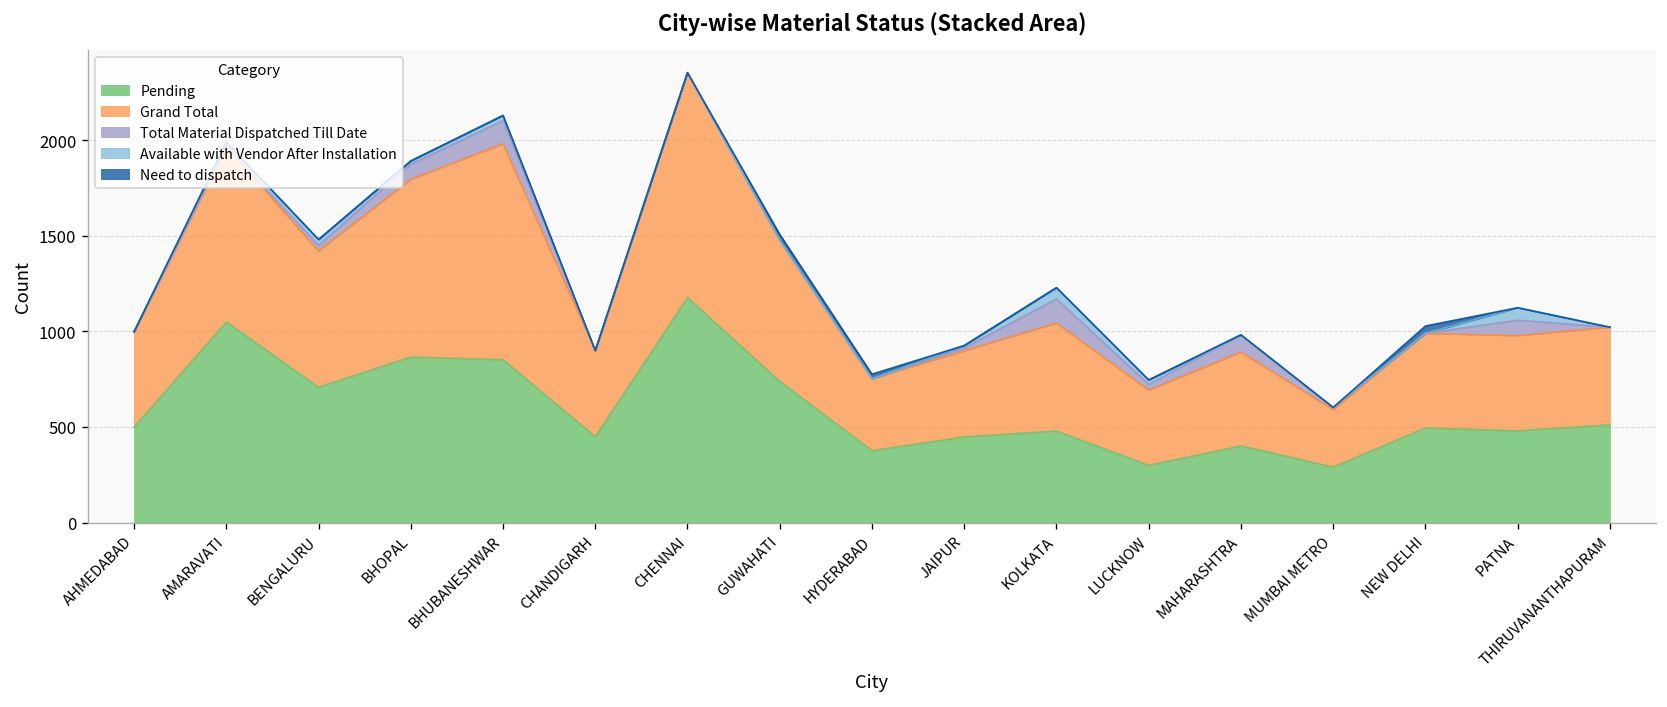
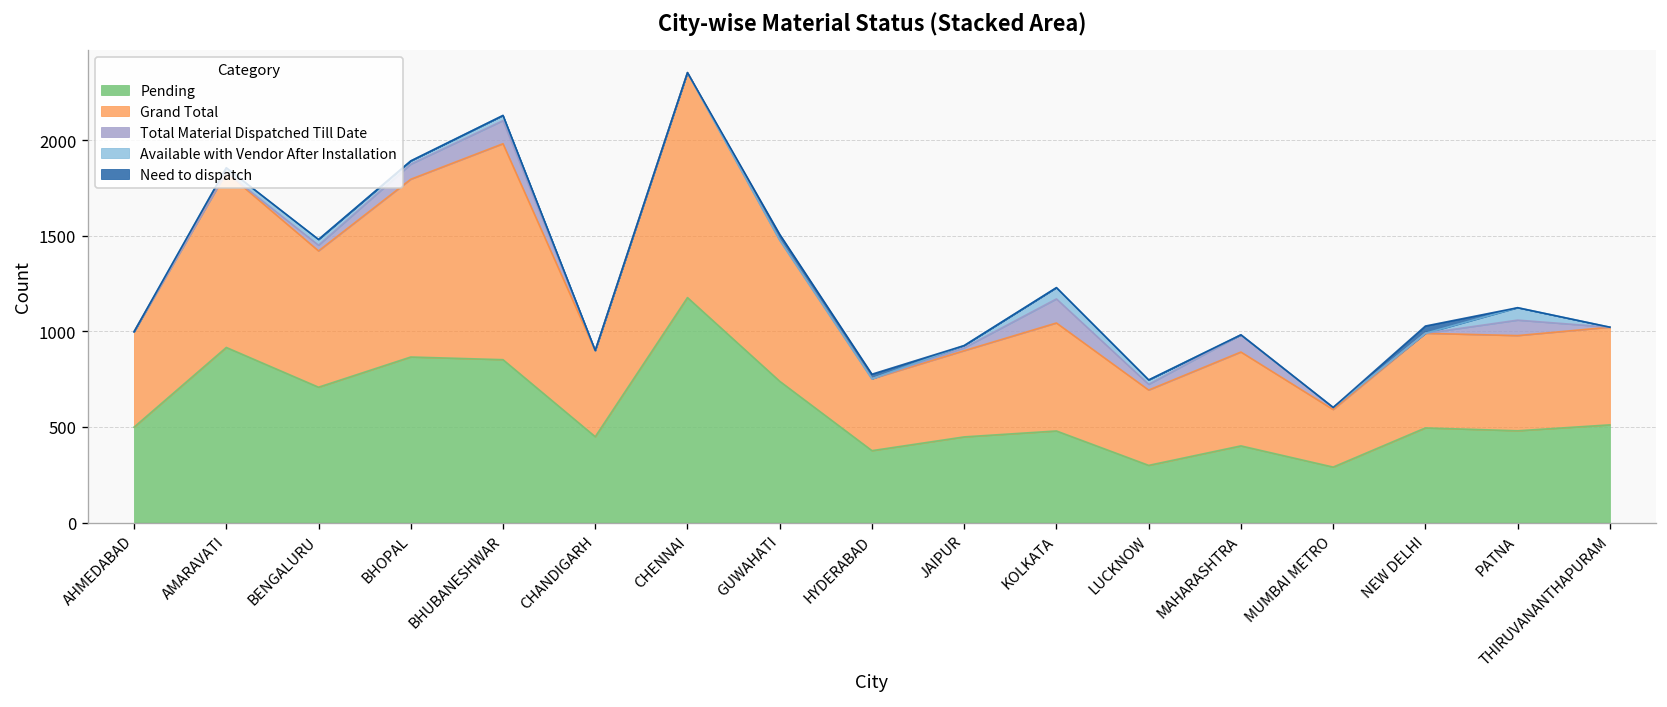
Pending, AMARAVATI: 1050 -> 920
